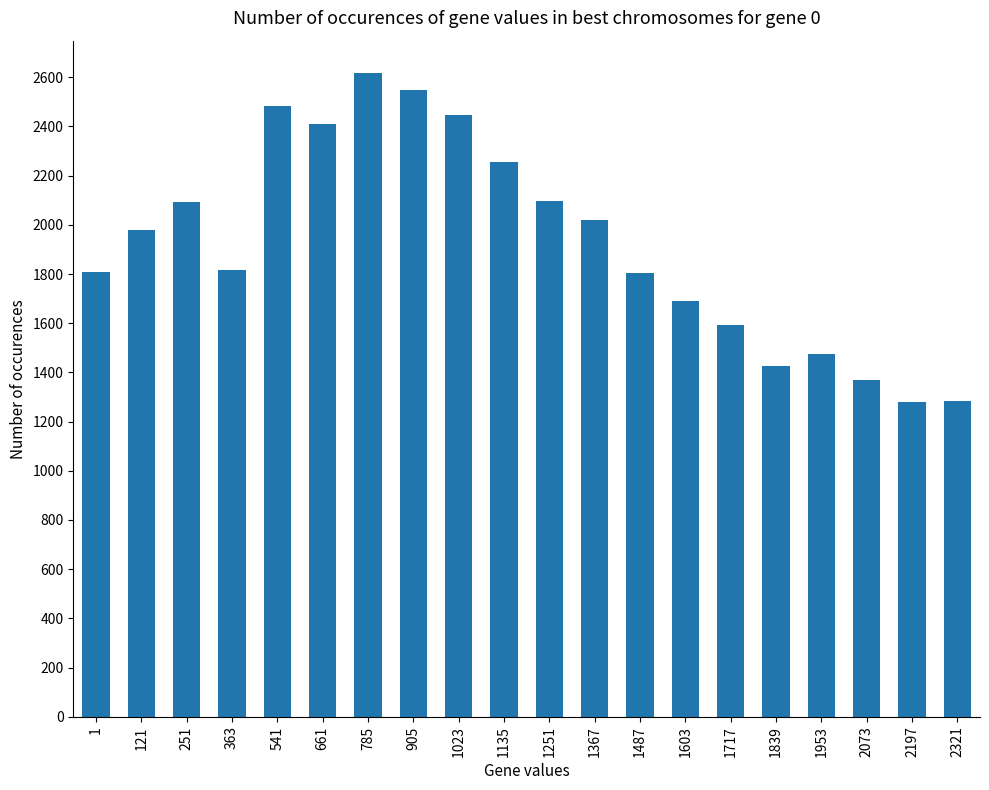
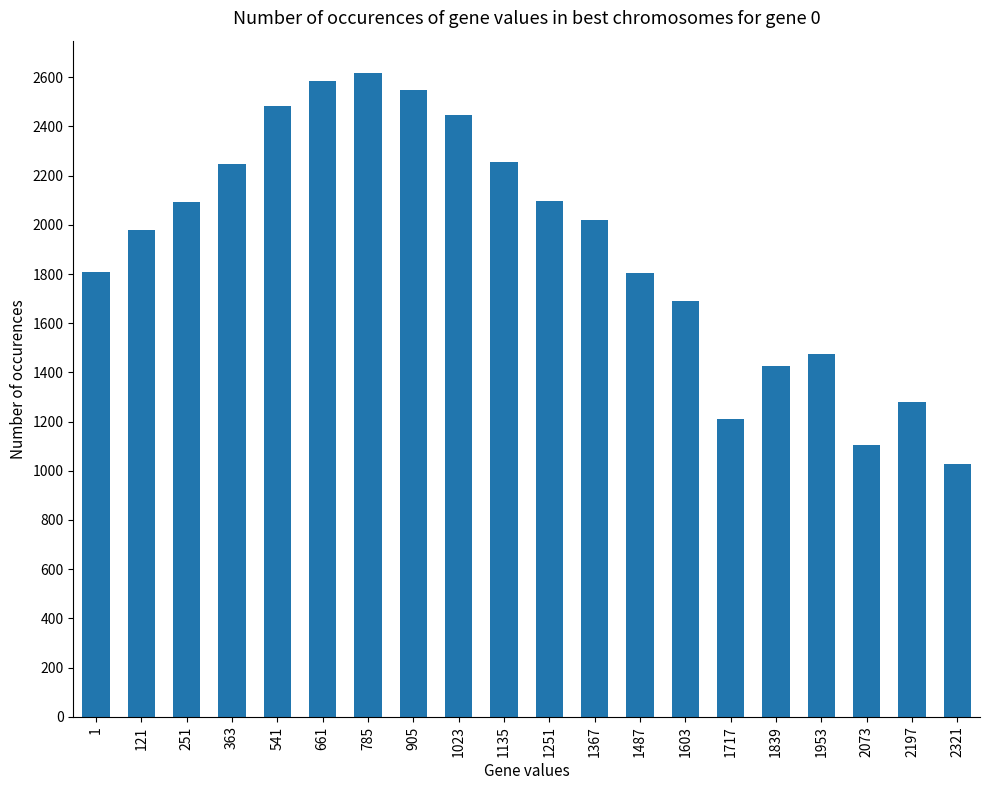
363: 1820 -> 2250
661: 2410 -> 2580
1717: 1590 -> 1210
2073: 1370 -> 1100
2321: 1280 -> 1030
